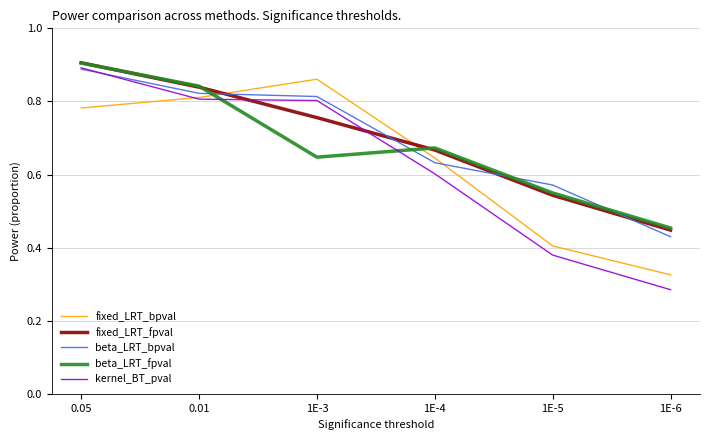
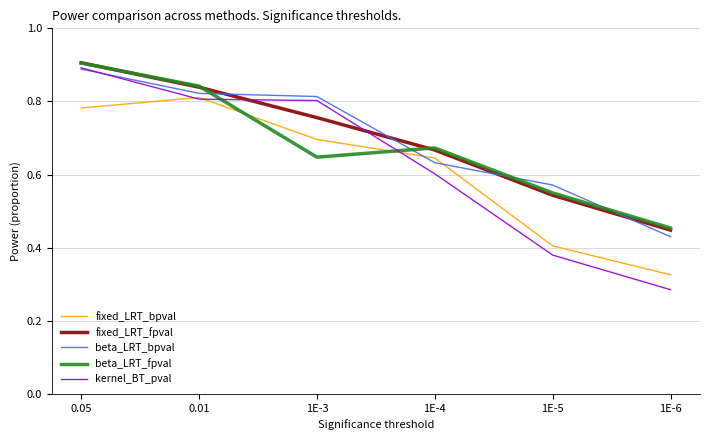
fixed_LRT_bpval, 1E-3: 0.86 -> 0.70
